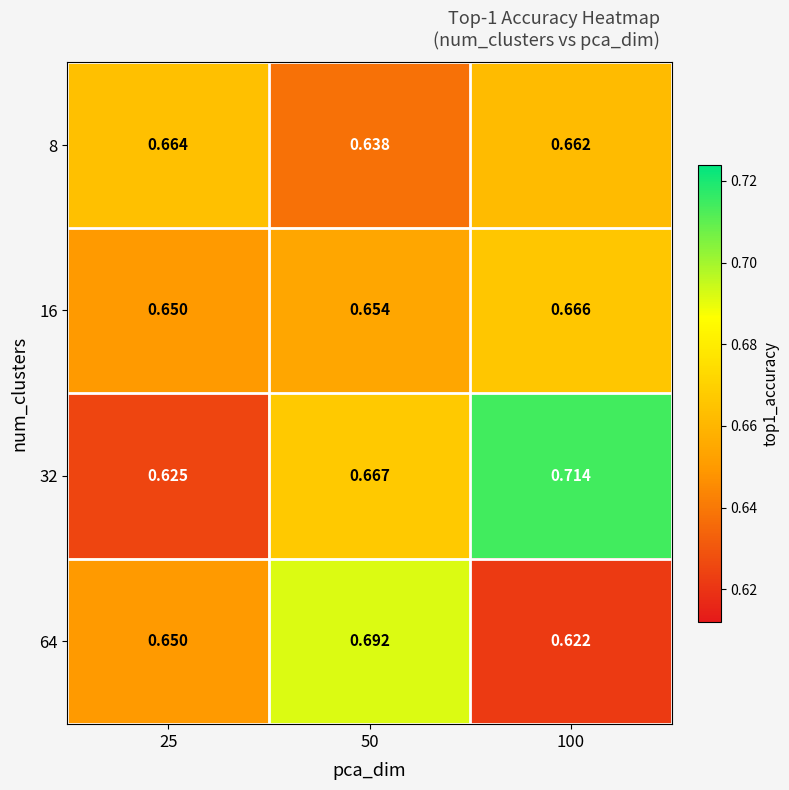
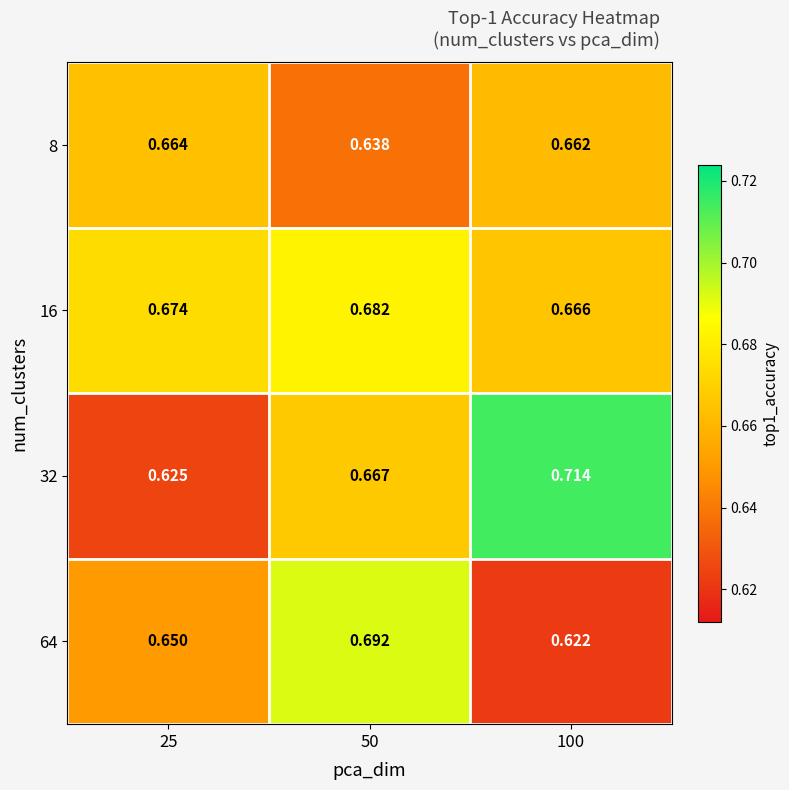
16, 25: 0.650 -> 0.674
16, 50: 0.654 -> 0.682
